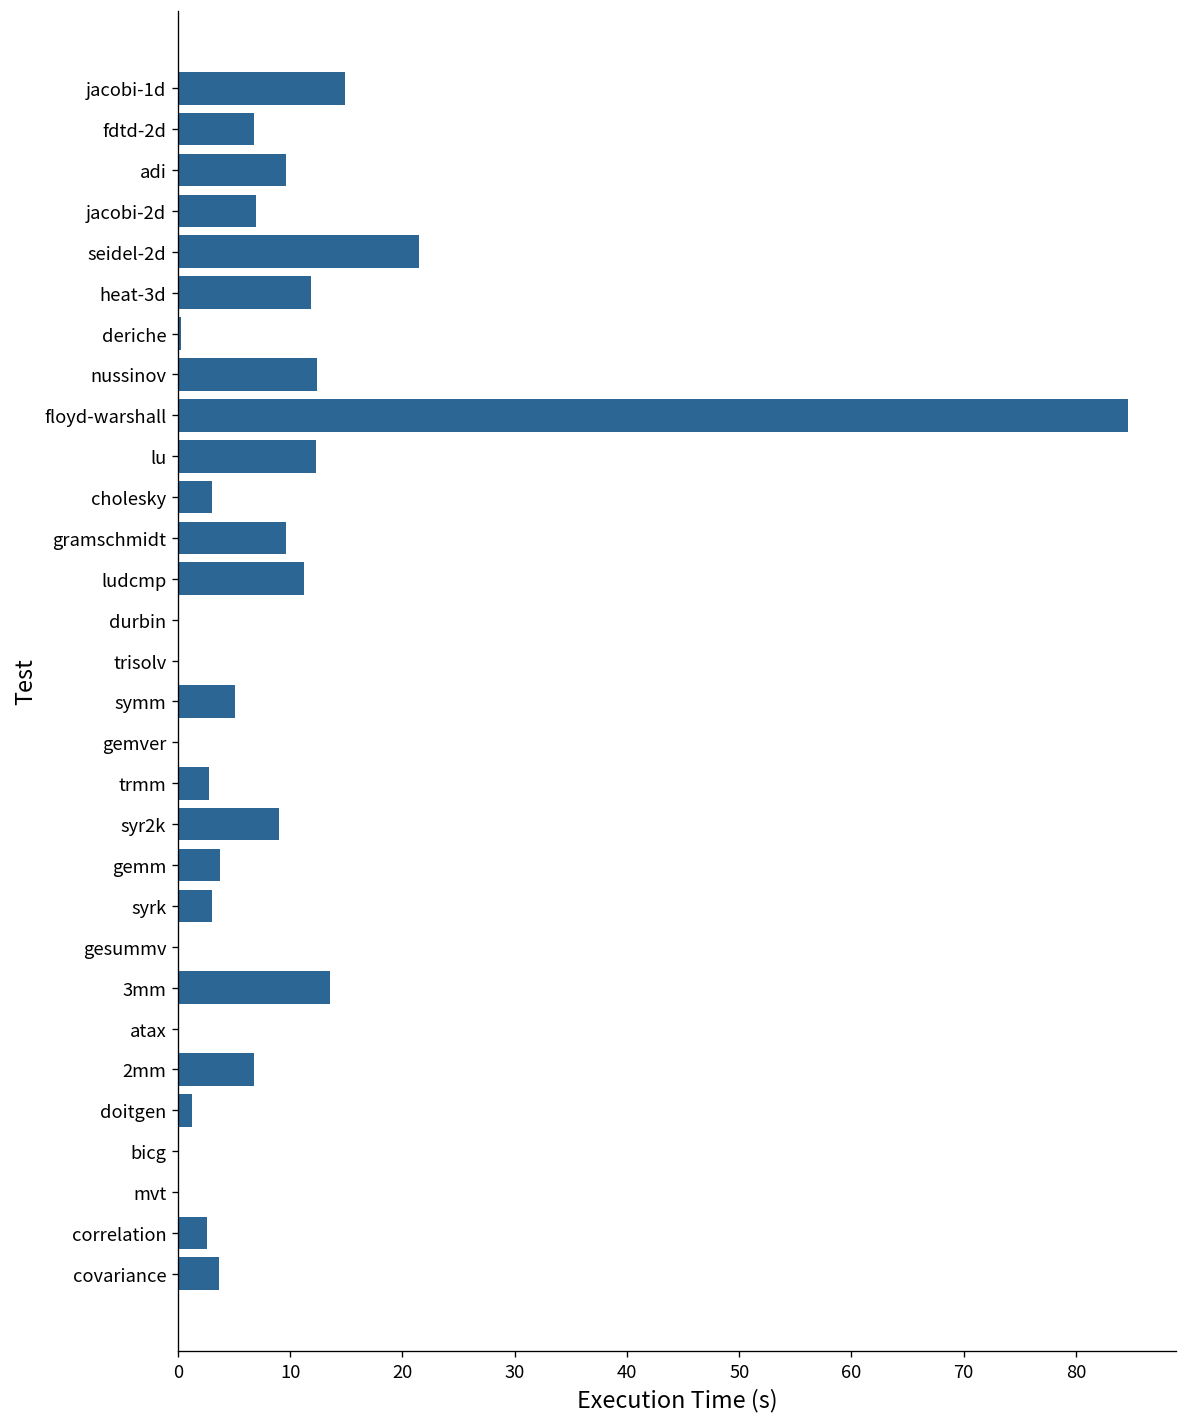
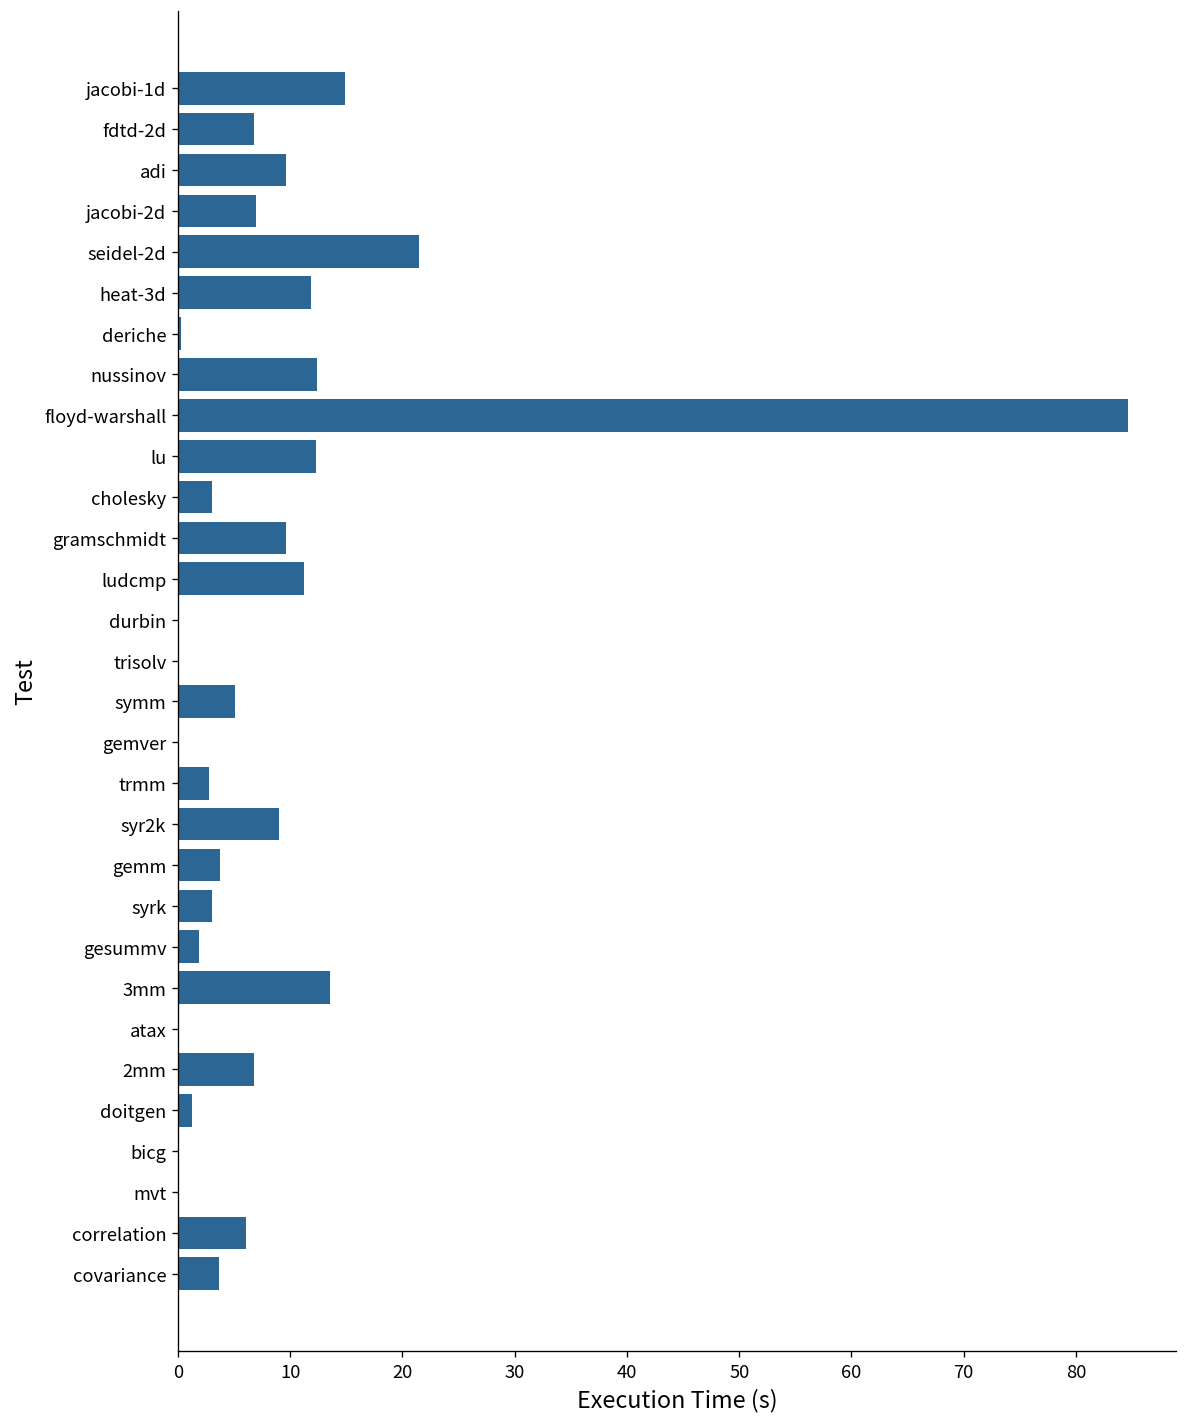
gesummv: 0 -> 2
correlation: 3 -> 6
